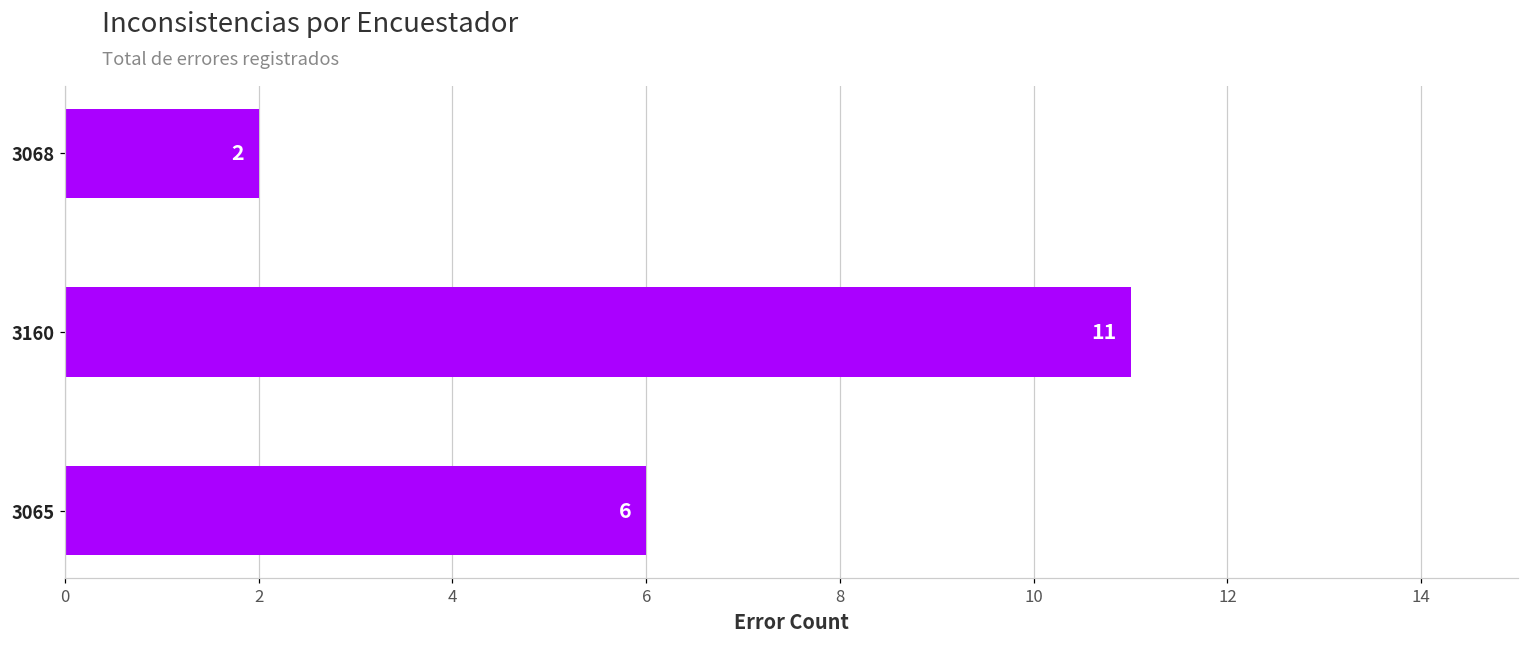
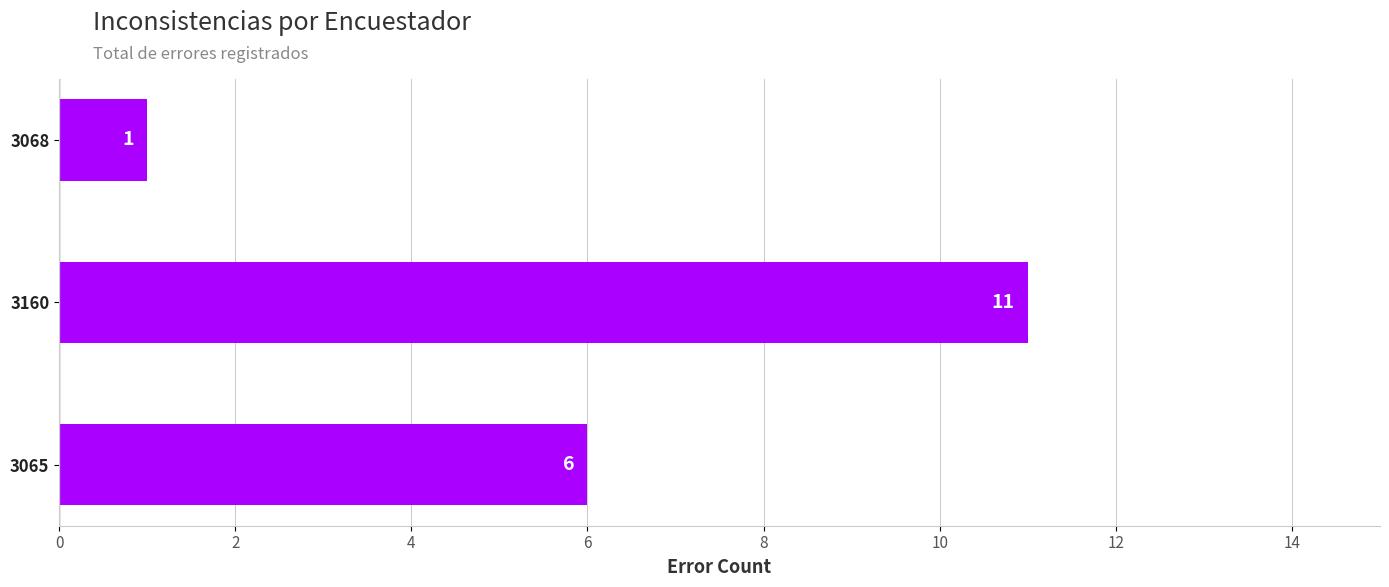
3068: 2 -> 1
